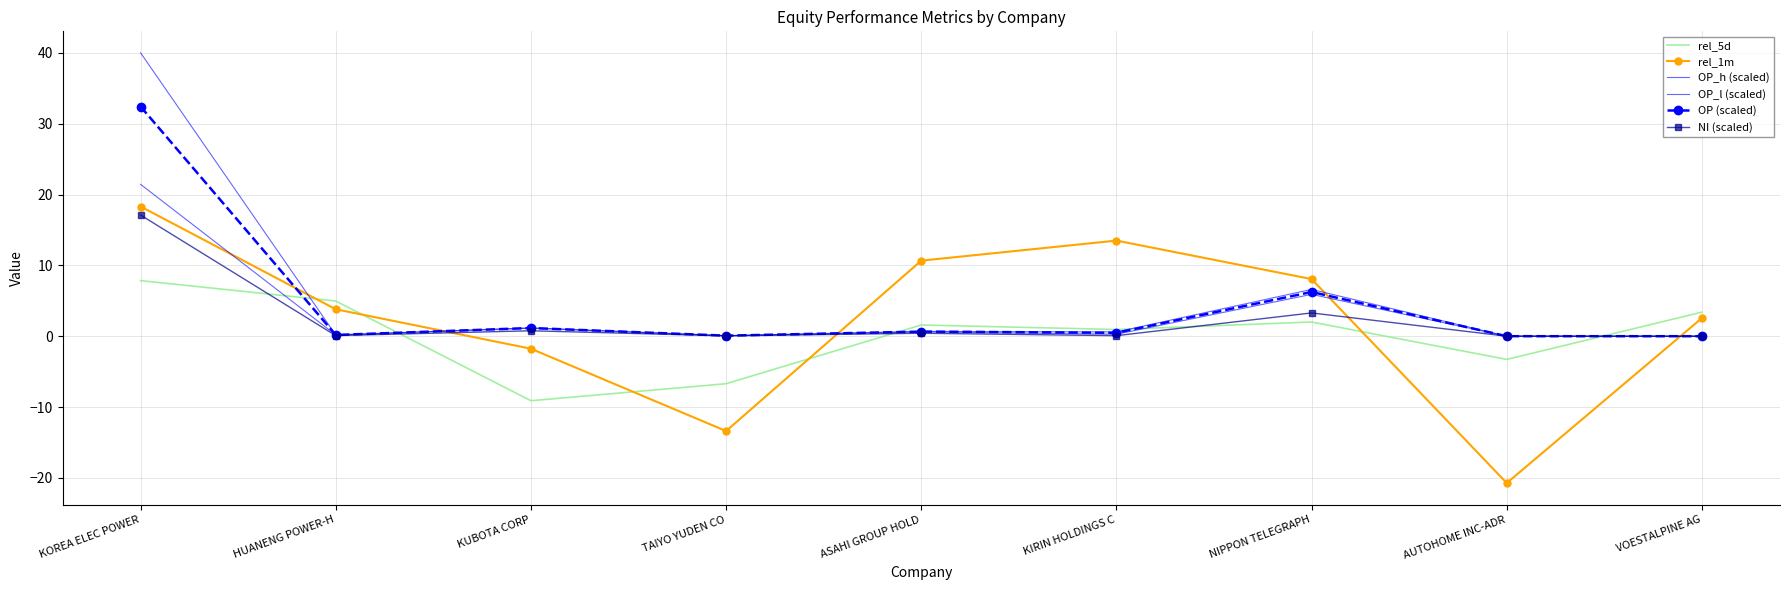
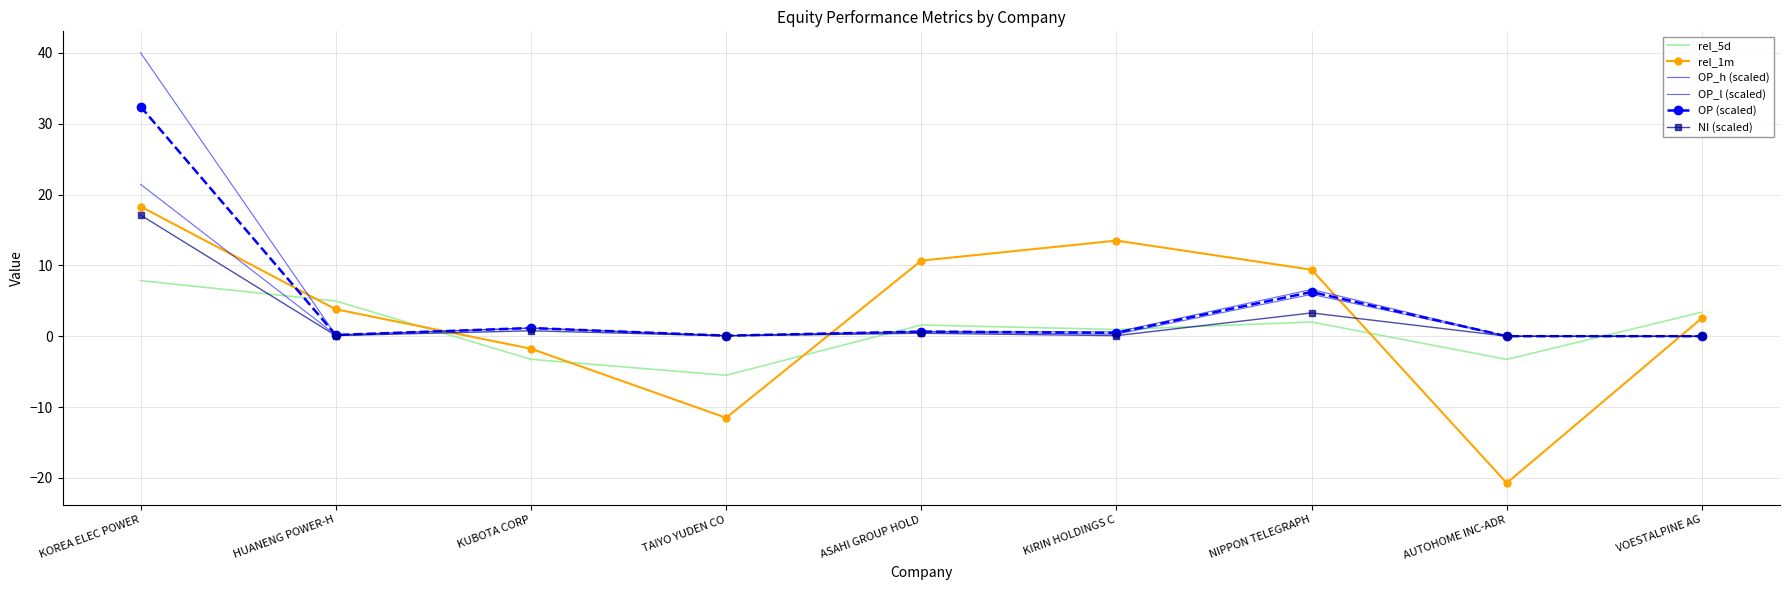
rel_5d, KUBOTA CORP: -9 -> -3
rel_5d, TAIYO YUDEN CO: -7 -> -6
rel_1m, TAIYO YUDEN CO: -13 -> -12
rel_1m, NIPPON TELEGRAPH: 8 -> 9
